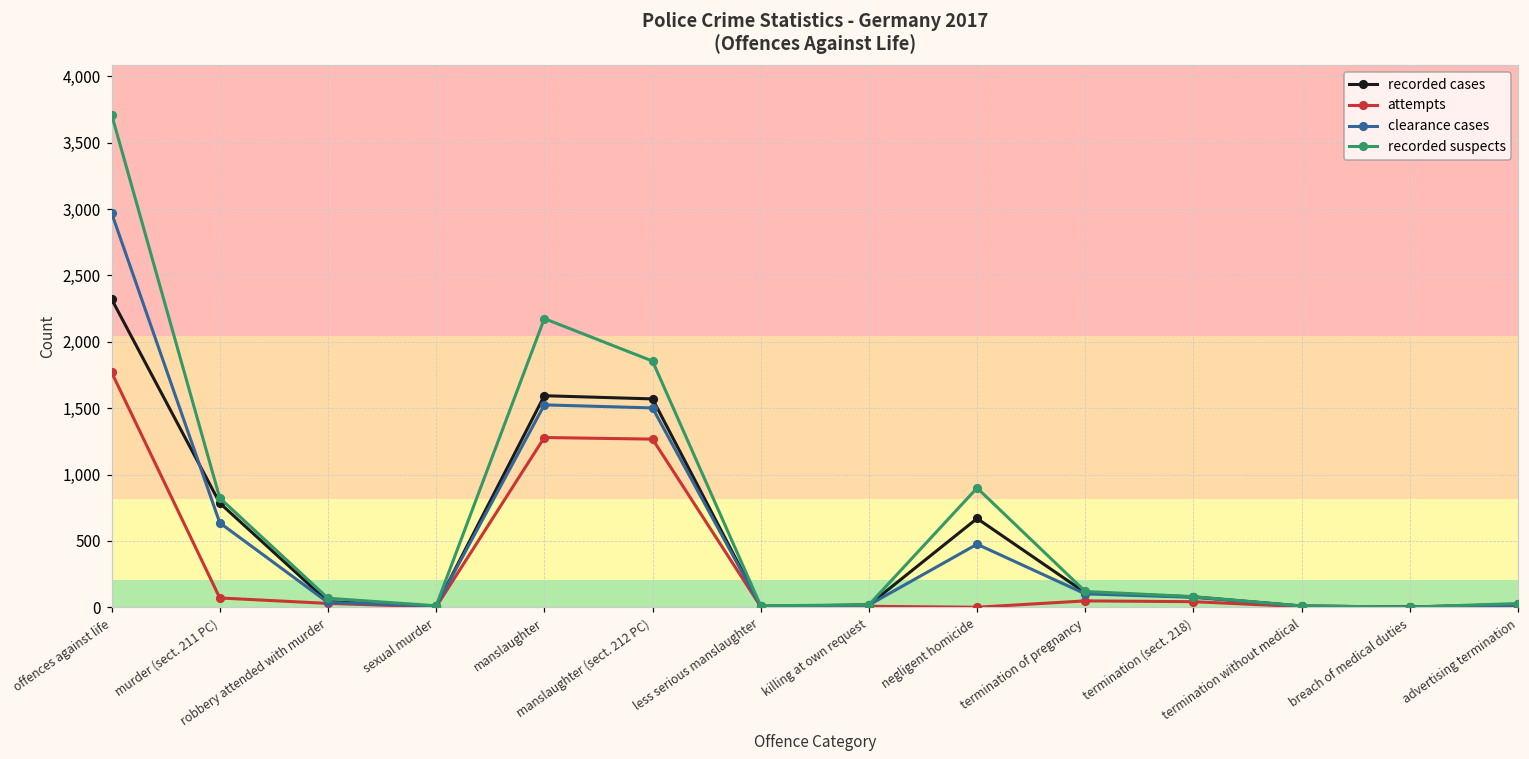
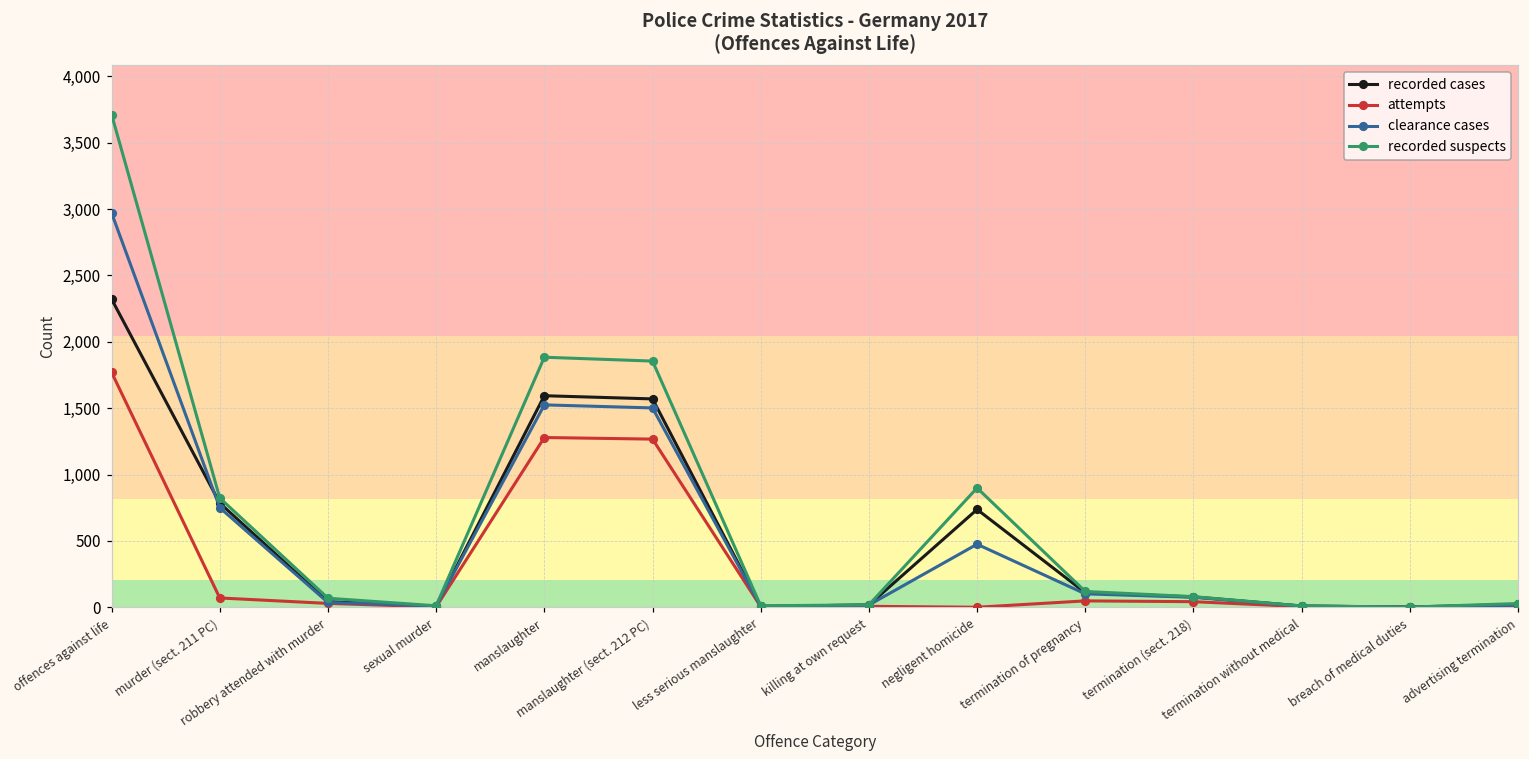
clearance cases, murder (sect. 211 PC): 640 -> 750
recorded suspects, manslaughter: 2,180 -> 1,880
recorded cases, negligent homicide: 670 -> 740
